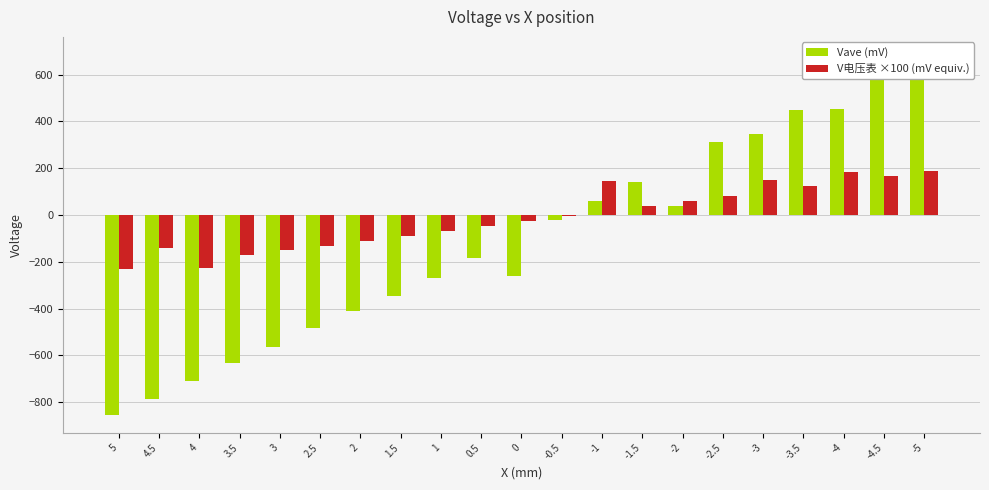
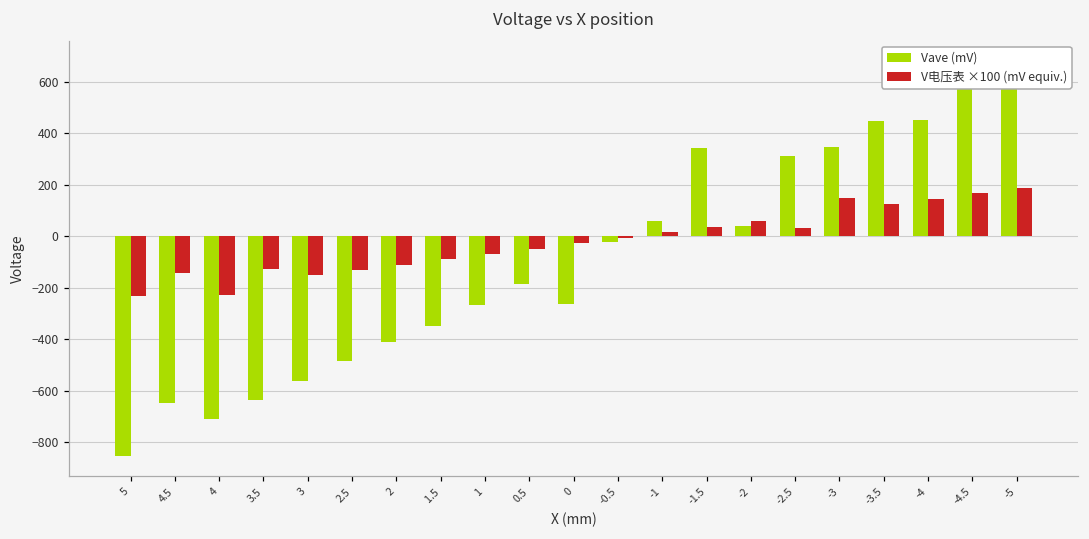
Vave (mV), 4.5: -790 -> -650
V电压表 ×100 (mV equiv.), 3.5: -170 -> -130
V电压表 ×100 (mV equiv.), -1: 150 -> 20
Vave (mV), -1.5: 140 -> 340
V电压表 ×100 (mV equiv.), -2.5: 80 -> 30
V电压表 ×100 (mV equiv.), -4: 180 -> 150
